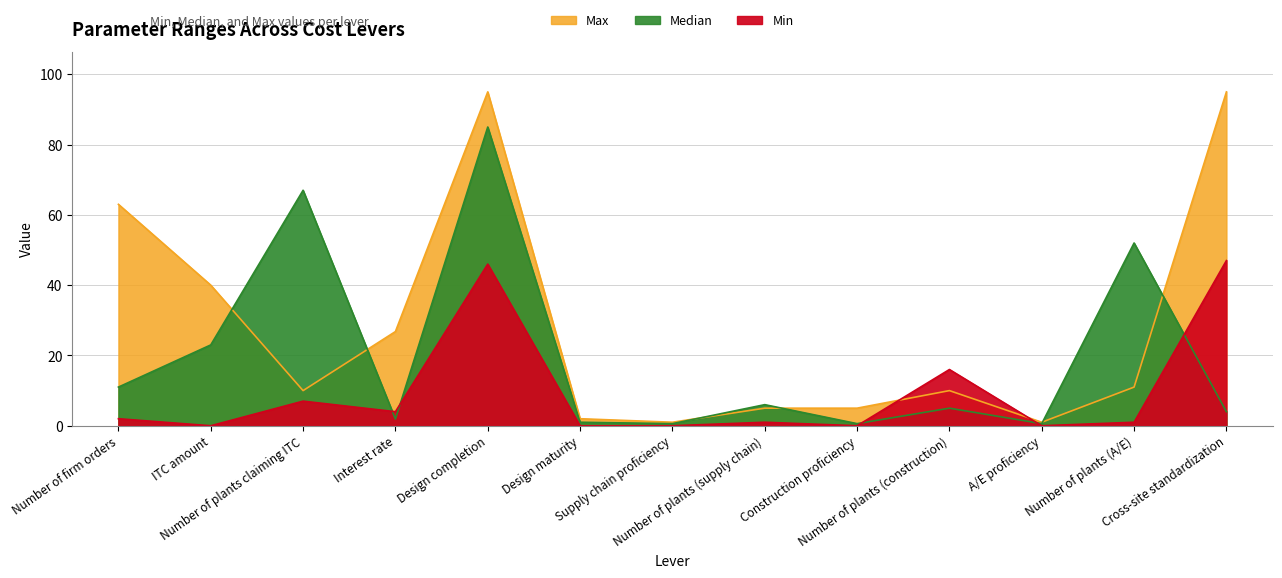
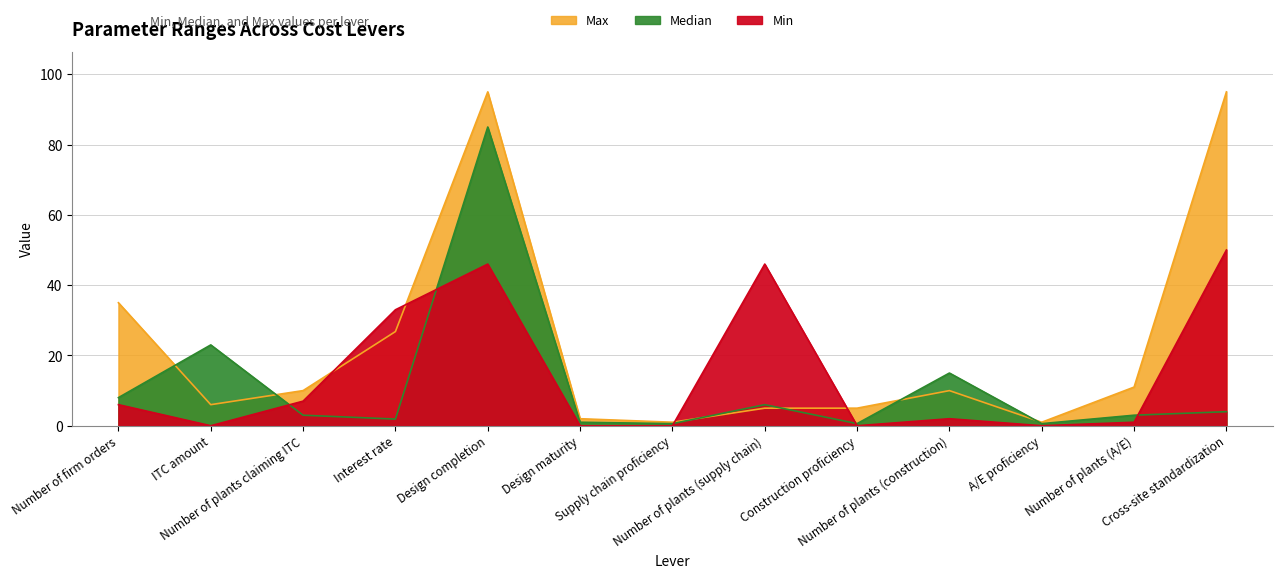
Max, Number of firm orders: 63 -> 35
Median, Number of firm orders: 11 -> 8
Min, Number of firm orders: 2 -> 6
Max, ITC amount: 40 -> 6
Median, Number of plants claiming ITC: 67 -> 3
Min, Interest rate: 4 -> 33
Min, Number of plants (supply chain): 1 -> 46
Median, Number of plants (construction): 5 -> 15
Min, Number of plants (construction): 16 -> 2
Median, Number of plants (A/E): 52 -> 3
Min, Cross-site standardization: 47 -> 50
